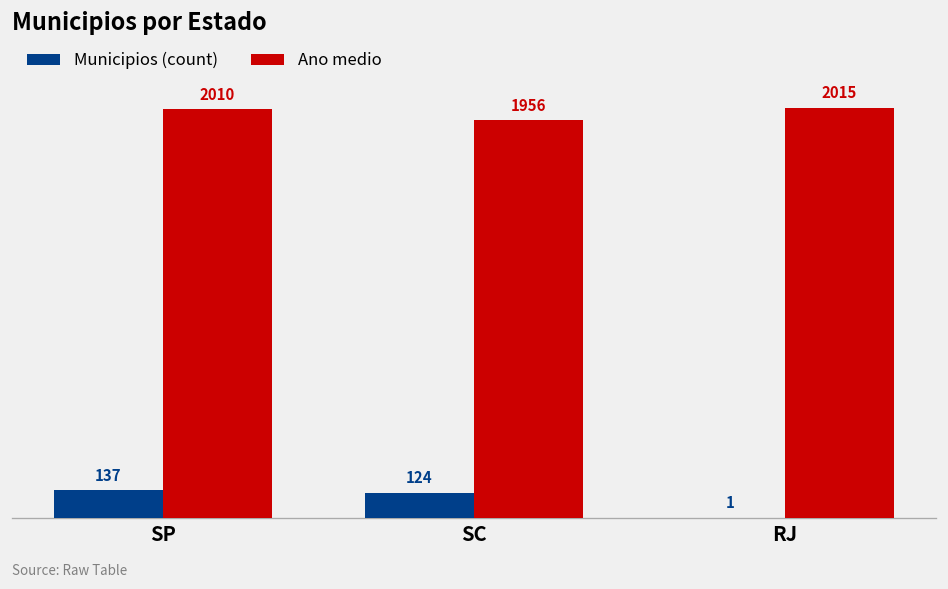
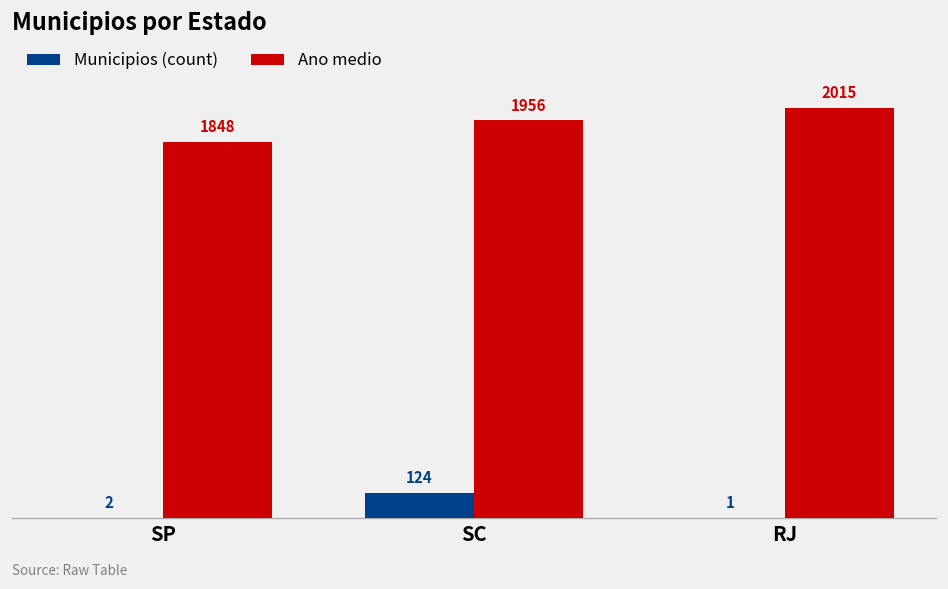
Municipios (count), SP: 137 -> 2
Ano medio, SP: 2010 -> 1848
